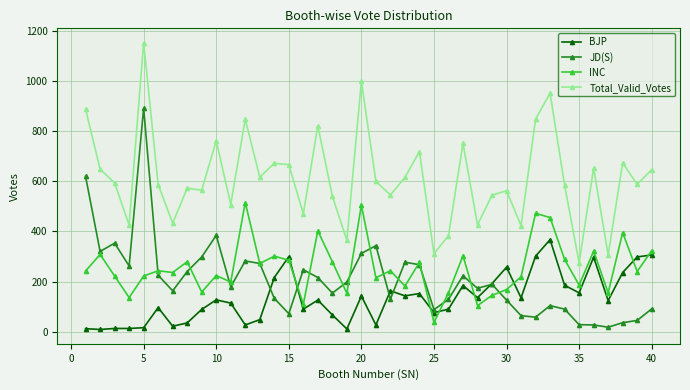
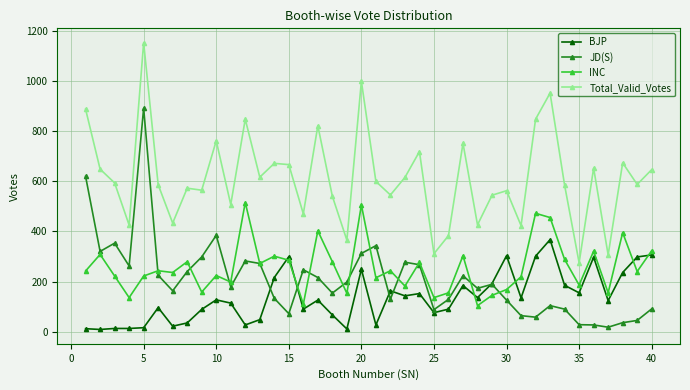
BJP, 20: 140 -> 250
INC, 25: 40 -> 140
BJP, 30: 260 -> 300
